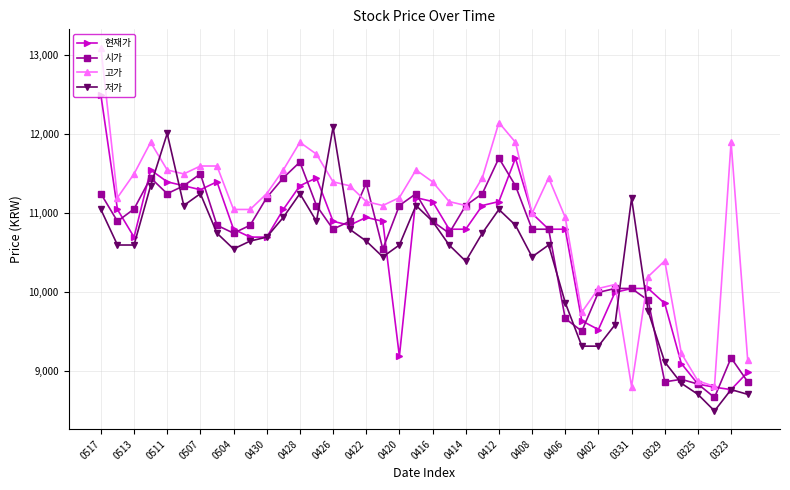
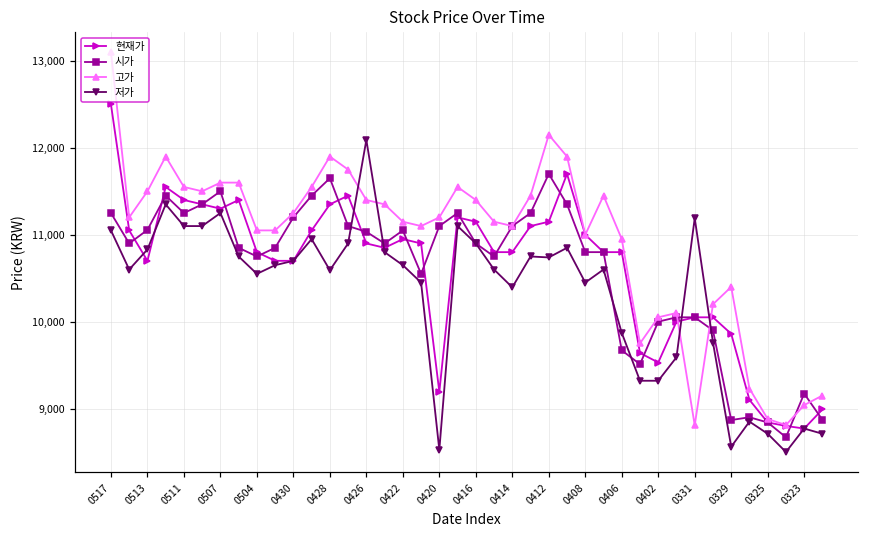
저가, 0513: 10,600 -> 10,800
저가, 0511: 12,000 -> 11,100
저가, 0428: 11,300 -> 10,600
시가, 0426: 10,800 -> 11,000
시가, 0422: 11,400 -> 11,100
저가, 0420: 10,600 -> 8,500
저가, 0412: 11,100 -> 10,700
저가, 0329: 9,100 -> 8,600
고가, 0323: 11,900 -> 9,000
